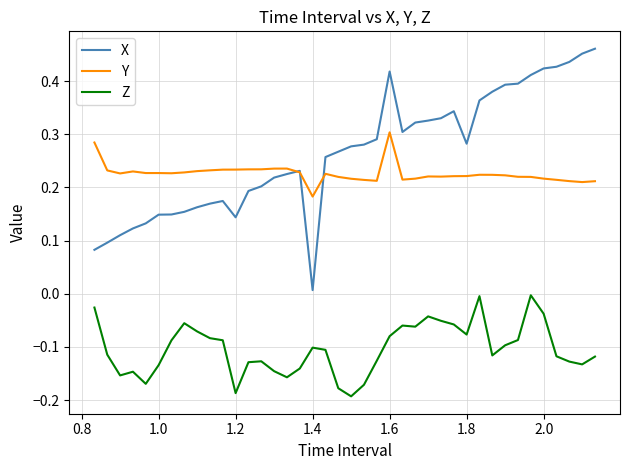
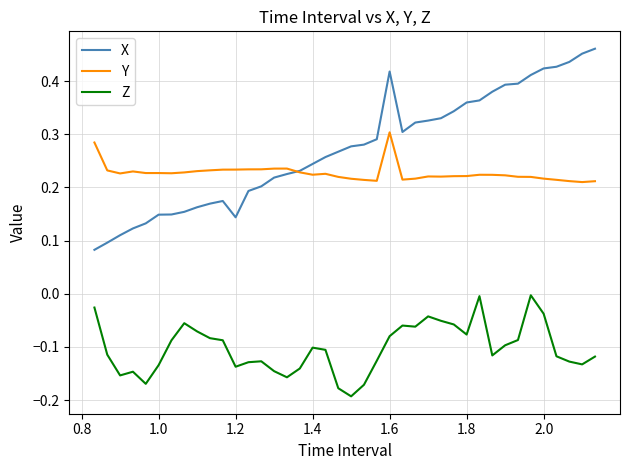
Z, 1.2: -0.19 -> -0.14
X, 1.4: 0.01 -> 0.24
Y, 1.4: 0.18 -> 0.22
X, 1.8: 0.28 -> 0.36
